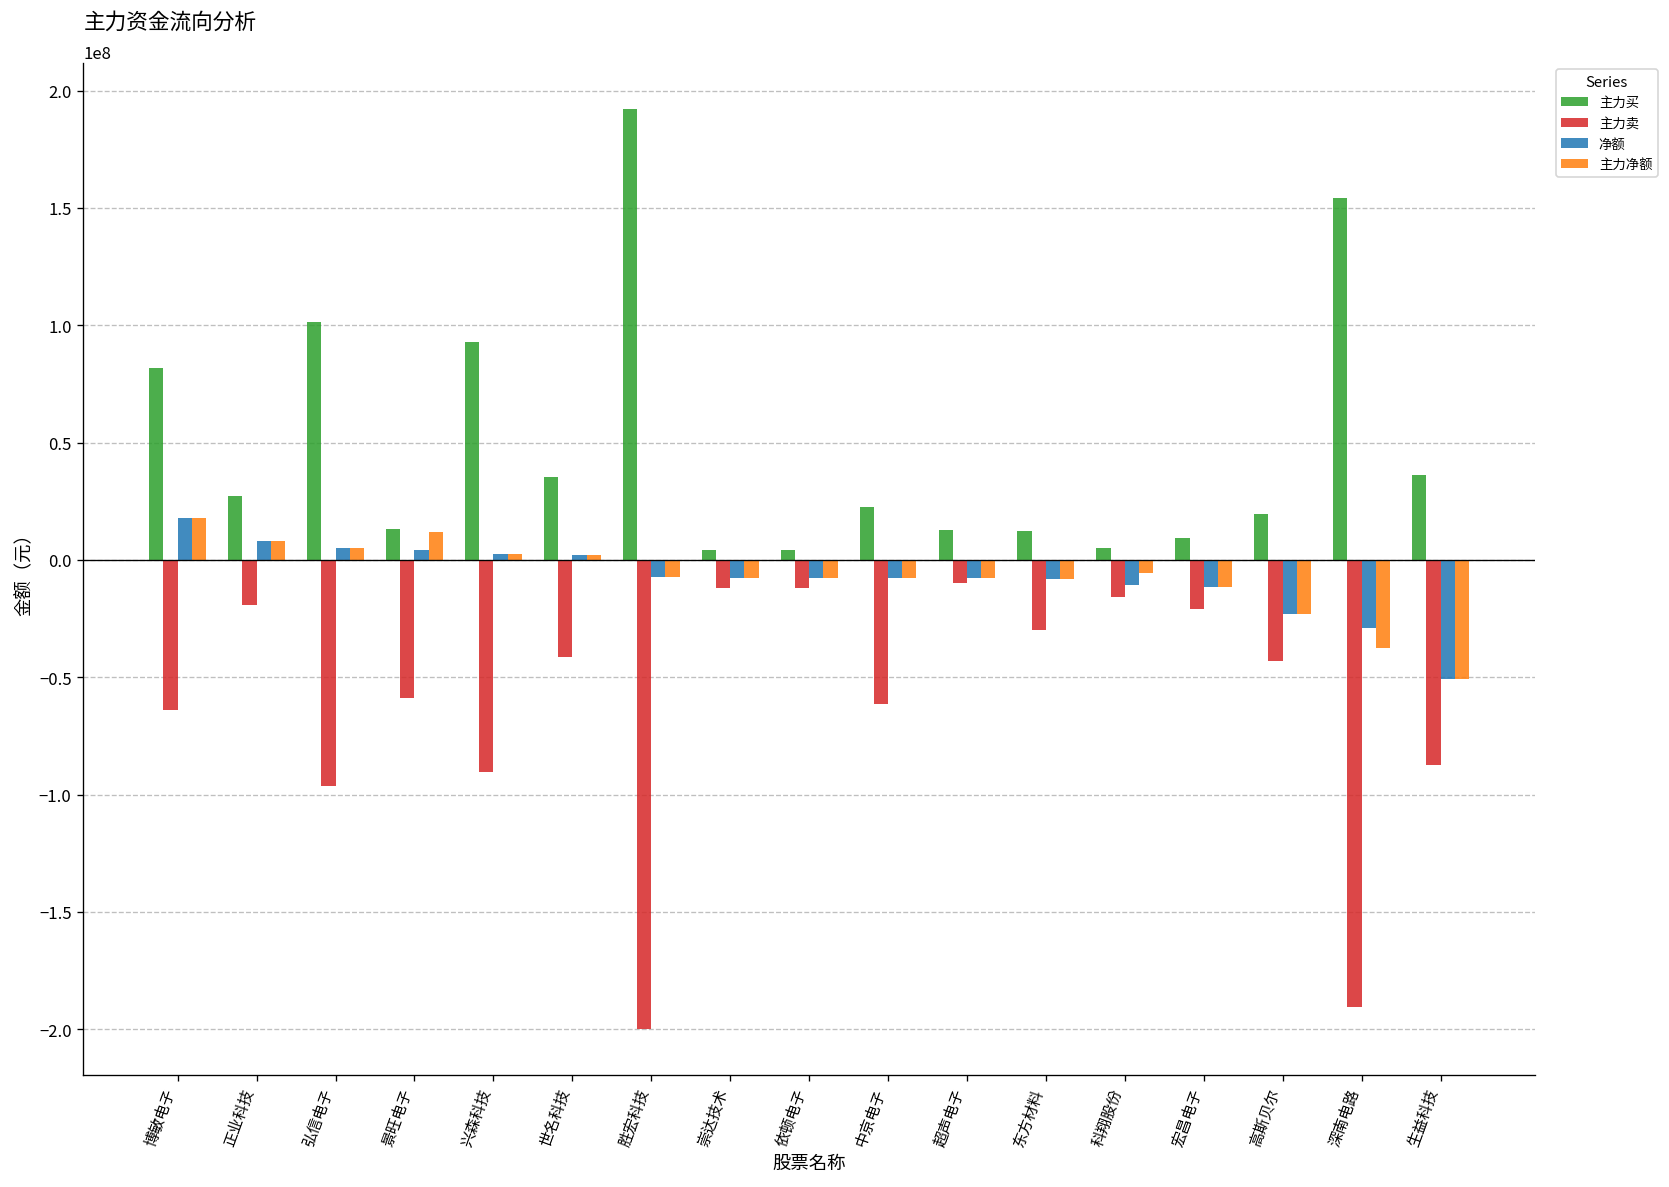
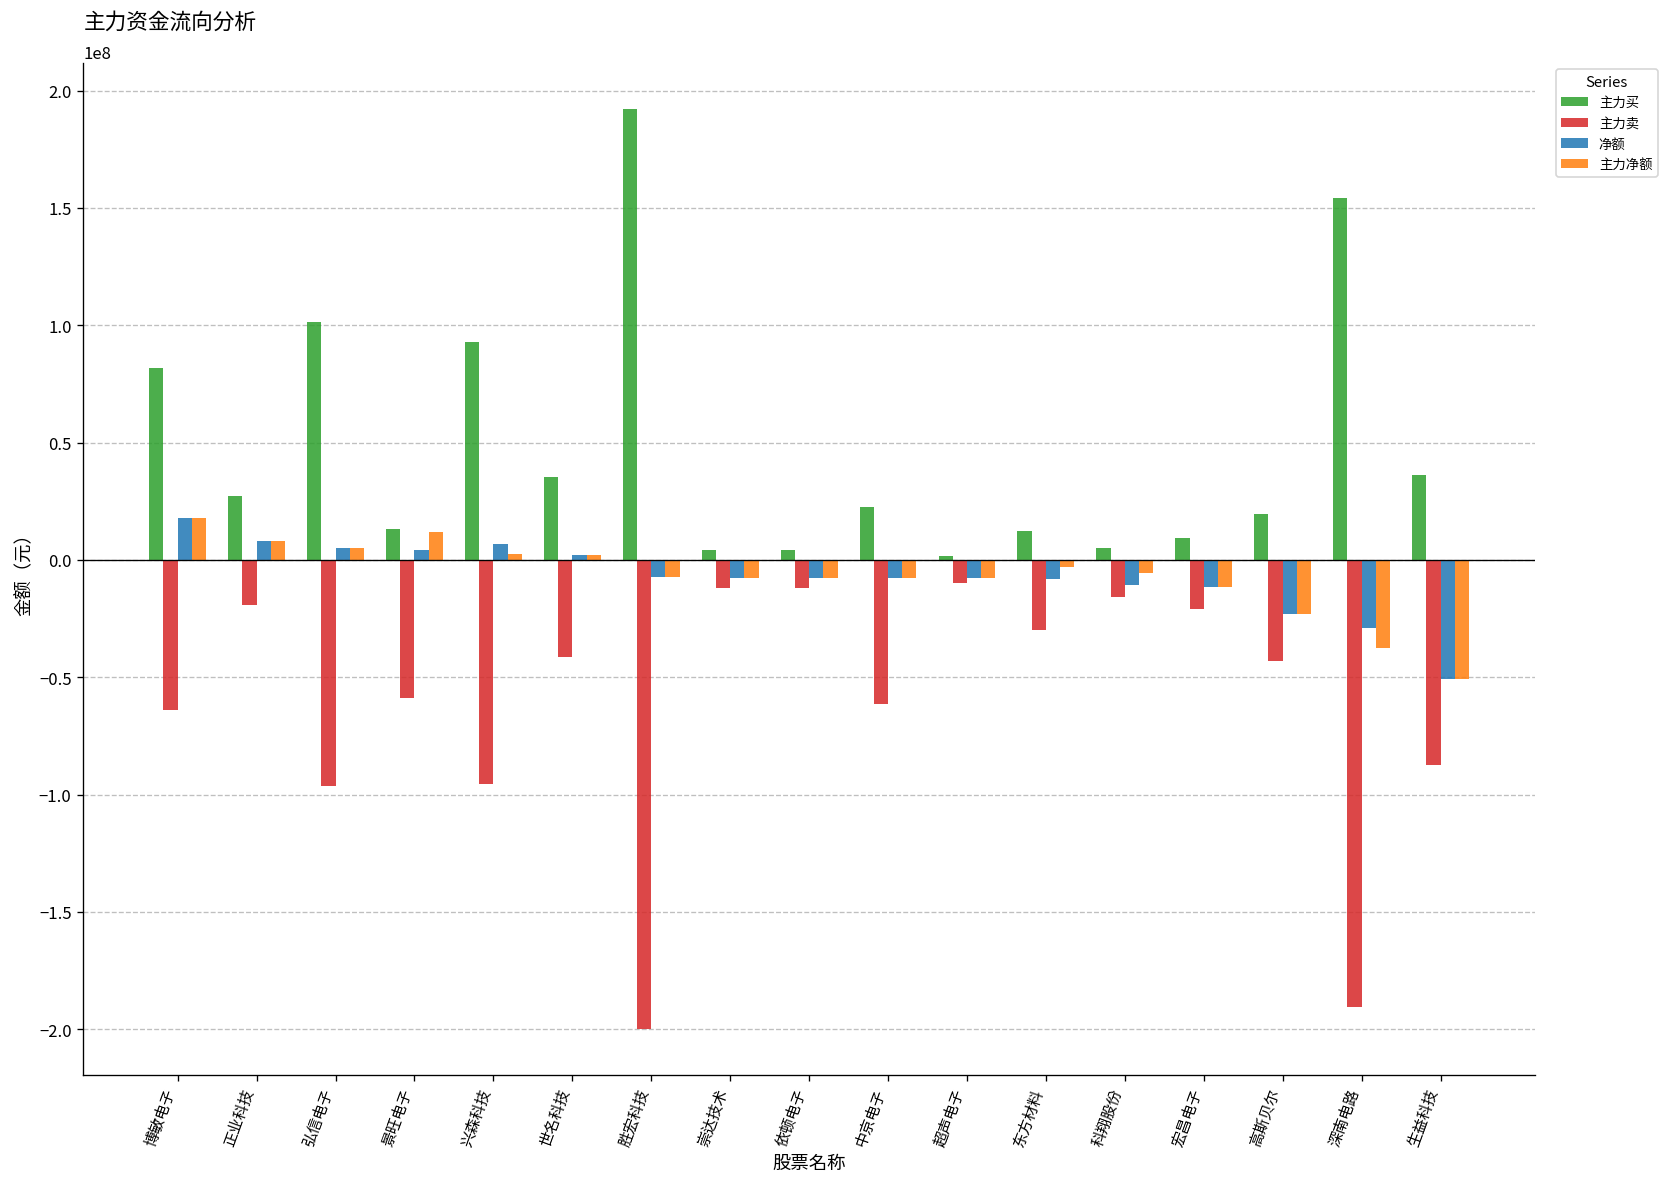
主力卖, 兴森科技: -90000000 -> -96000000
净额, 兴森科技: 2000000 -> 7000000
主力买, 超声电子: 13000000 -> 2000000
主力净额, 东方材料: -8000000 -> -3000000
